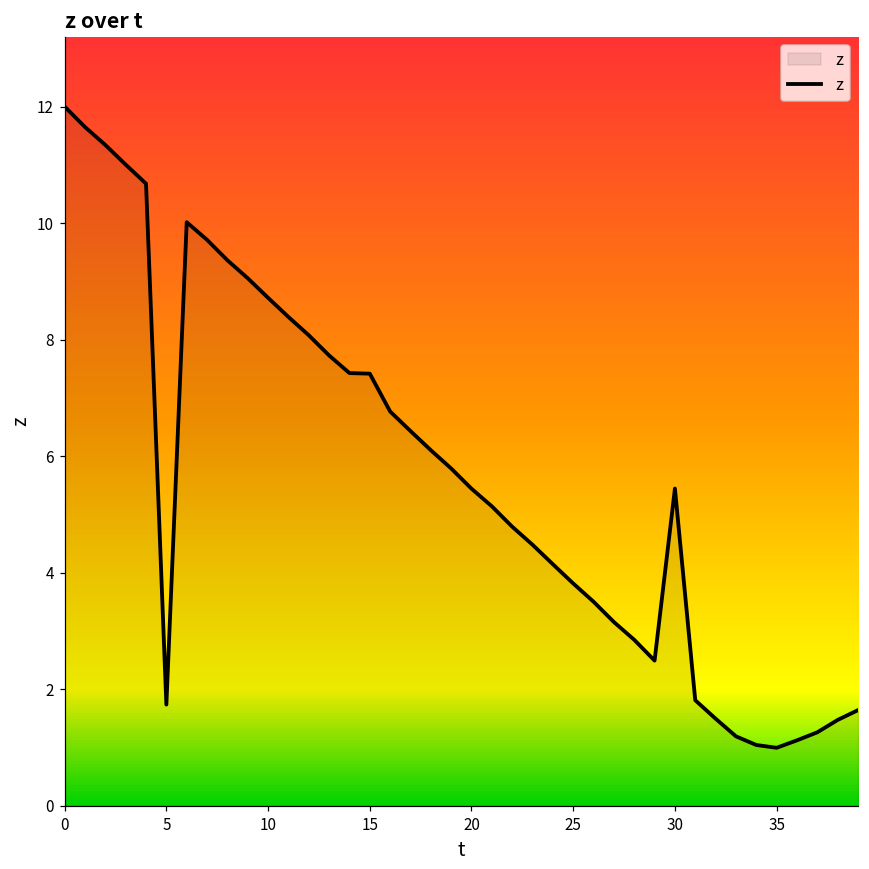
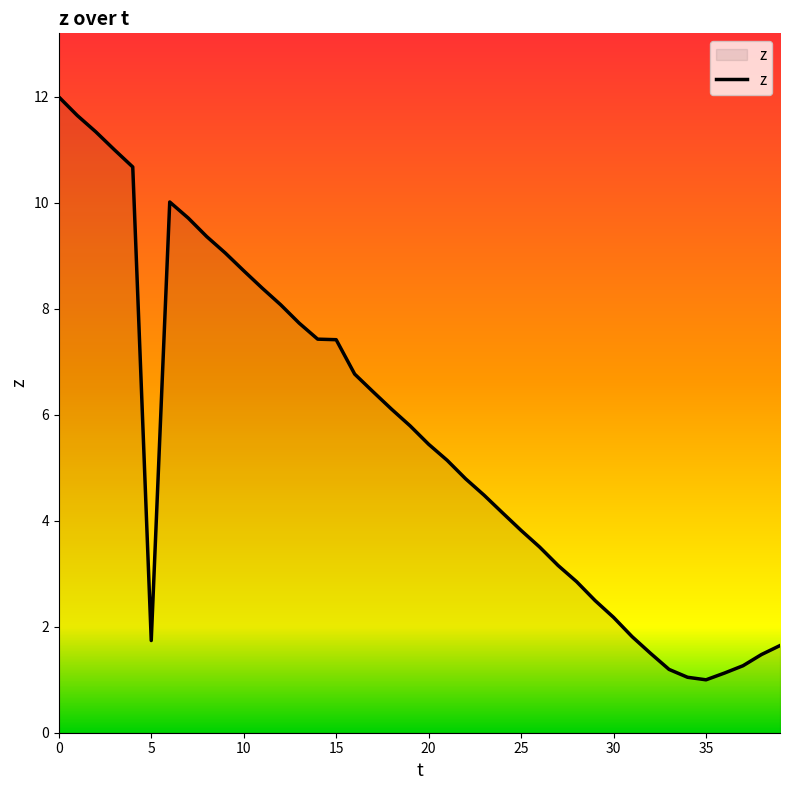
30: 5.4 -> 2.2
